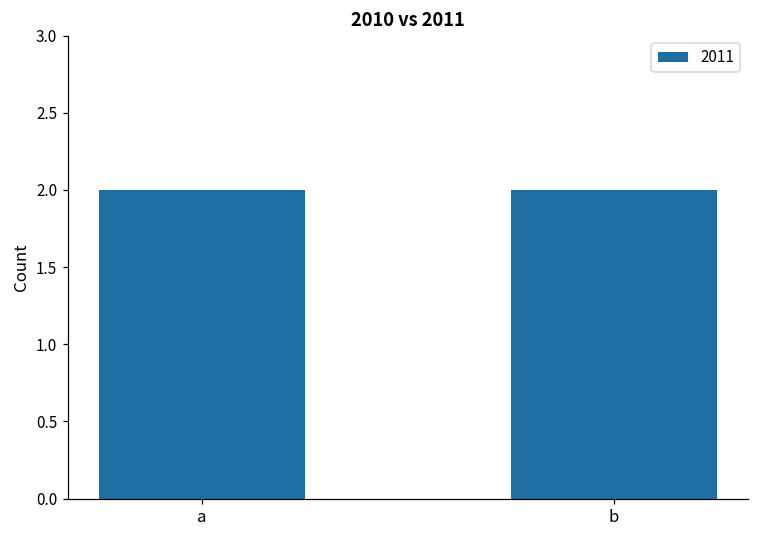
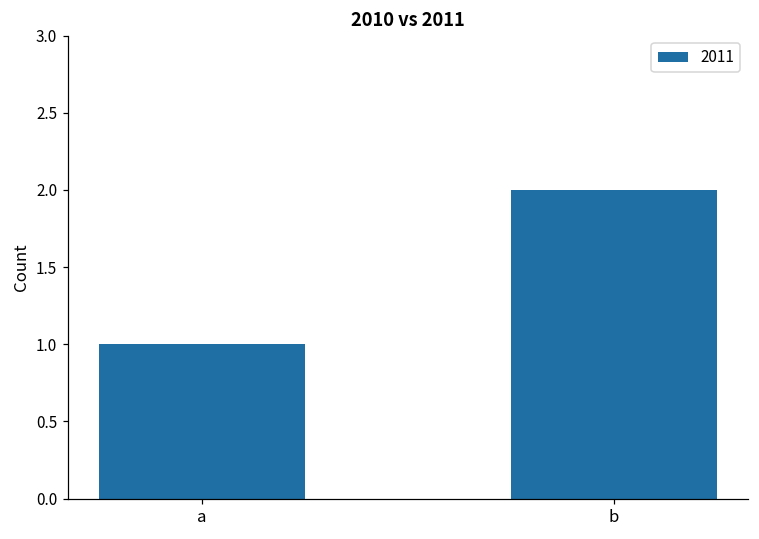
a: 2 -> 1
